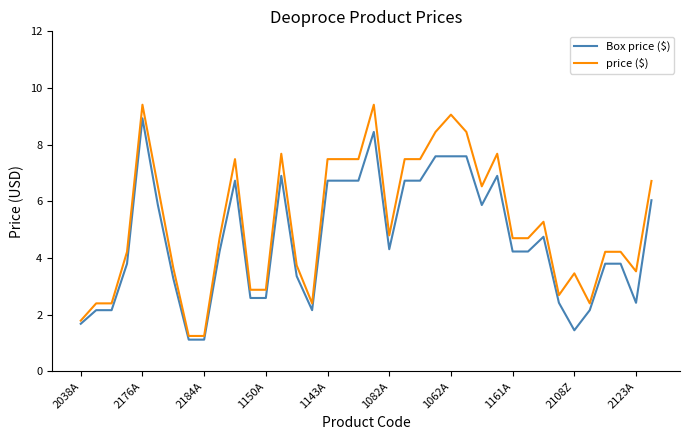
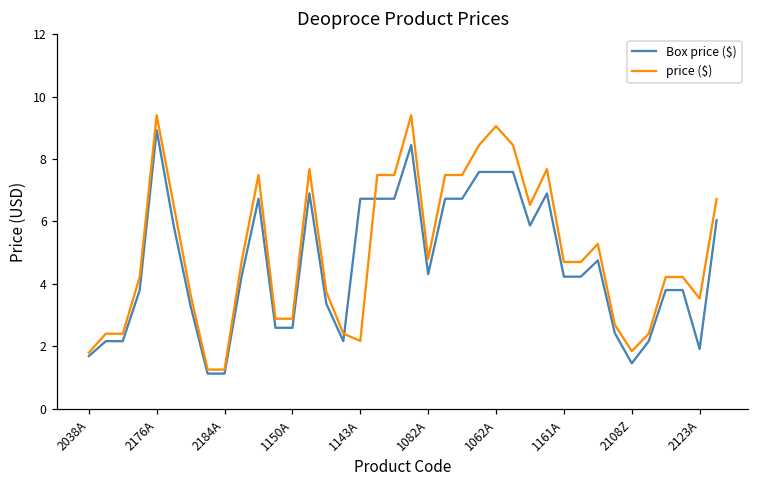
price ($), 1143A: 7.5 -> 2.2
price ($), 2108Z: 3.5 -> 1.8
Box price ($), 2123A: 2.4 -> 1.9
